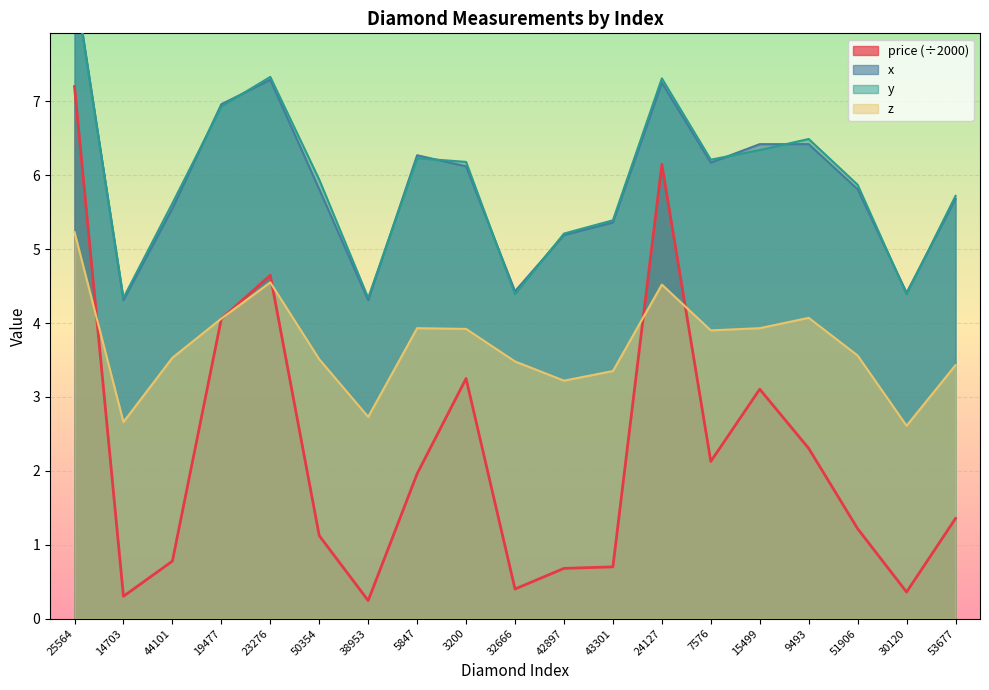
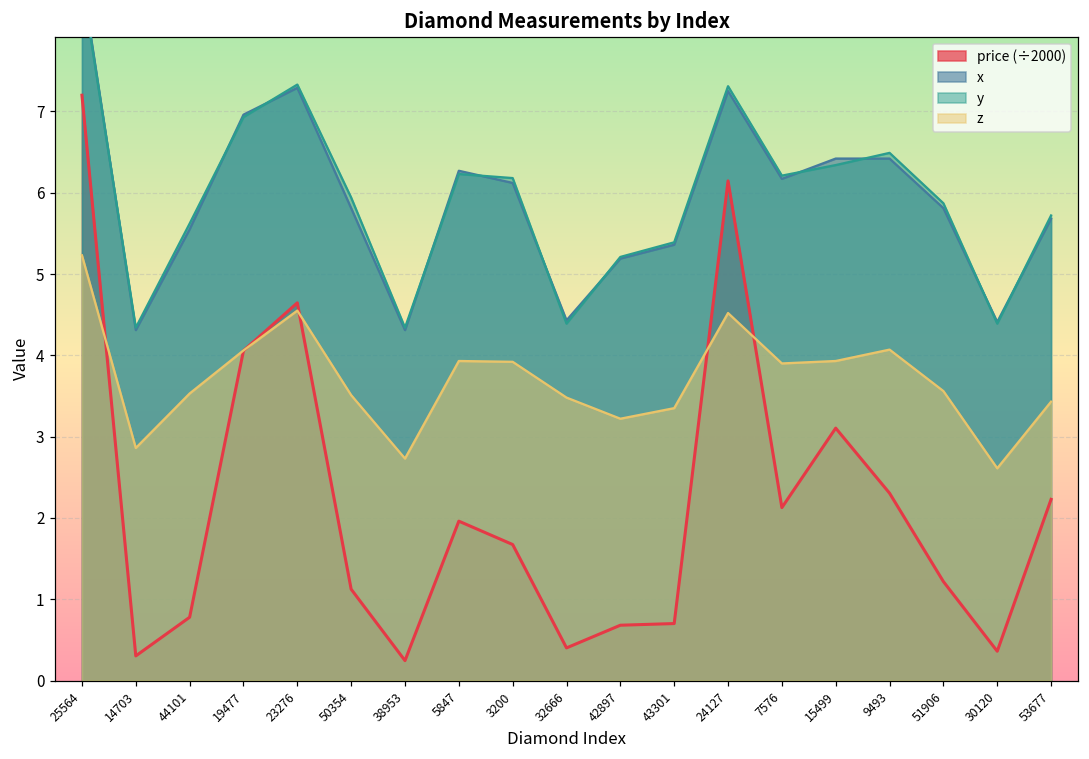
z, 14703: 2.7 -> 2.9
price (÷2000), 3200: 3.2 -> 1.7
price (÷2000), 53677: 1.4 -> 2.2
